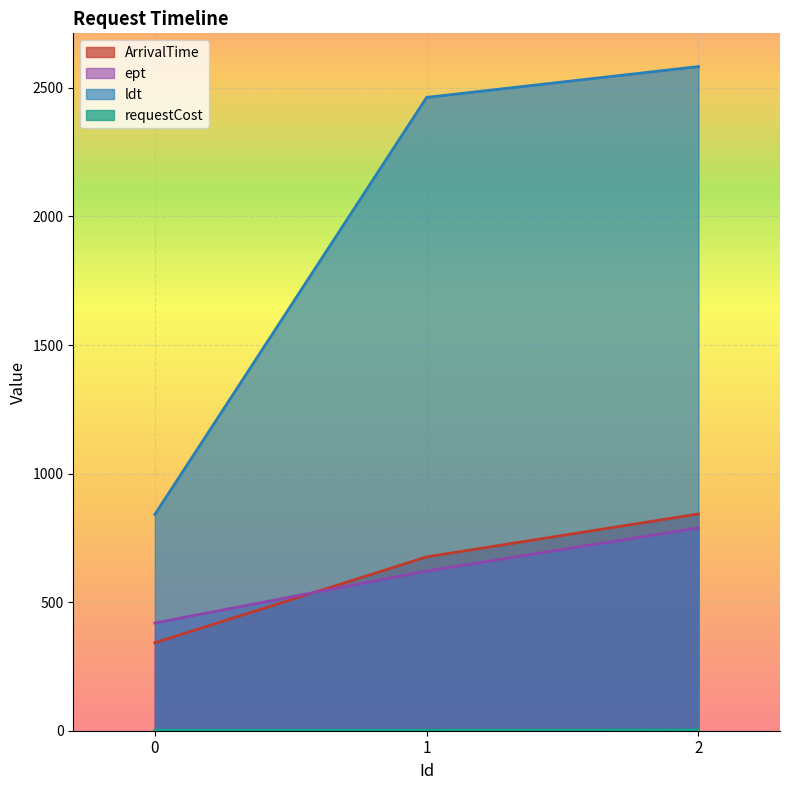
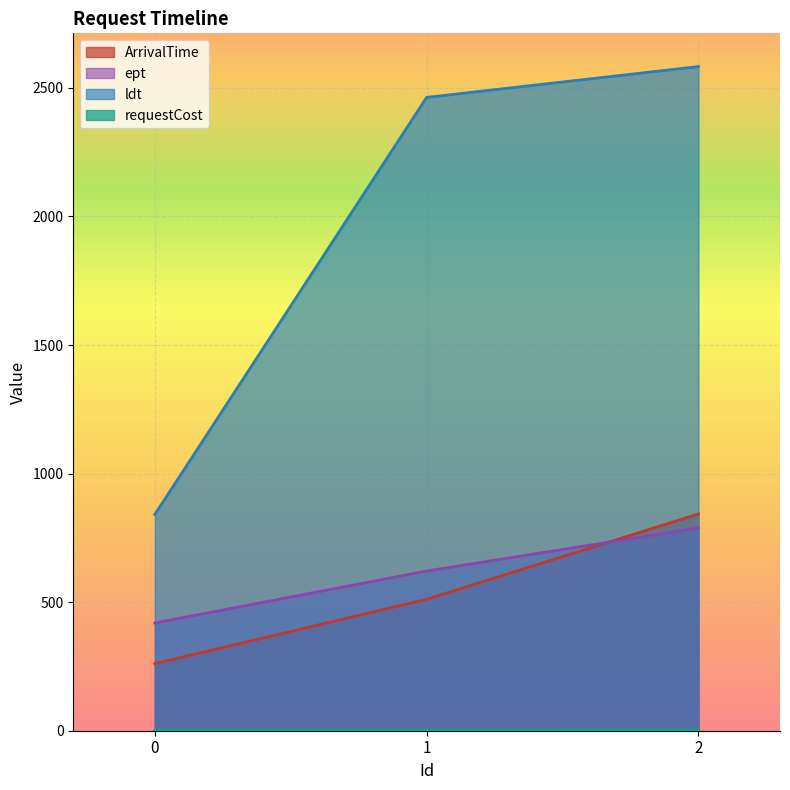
ArrivalTime, 0: 340 -> 260
ArrivalTime, 1: 680 -> 510
